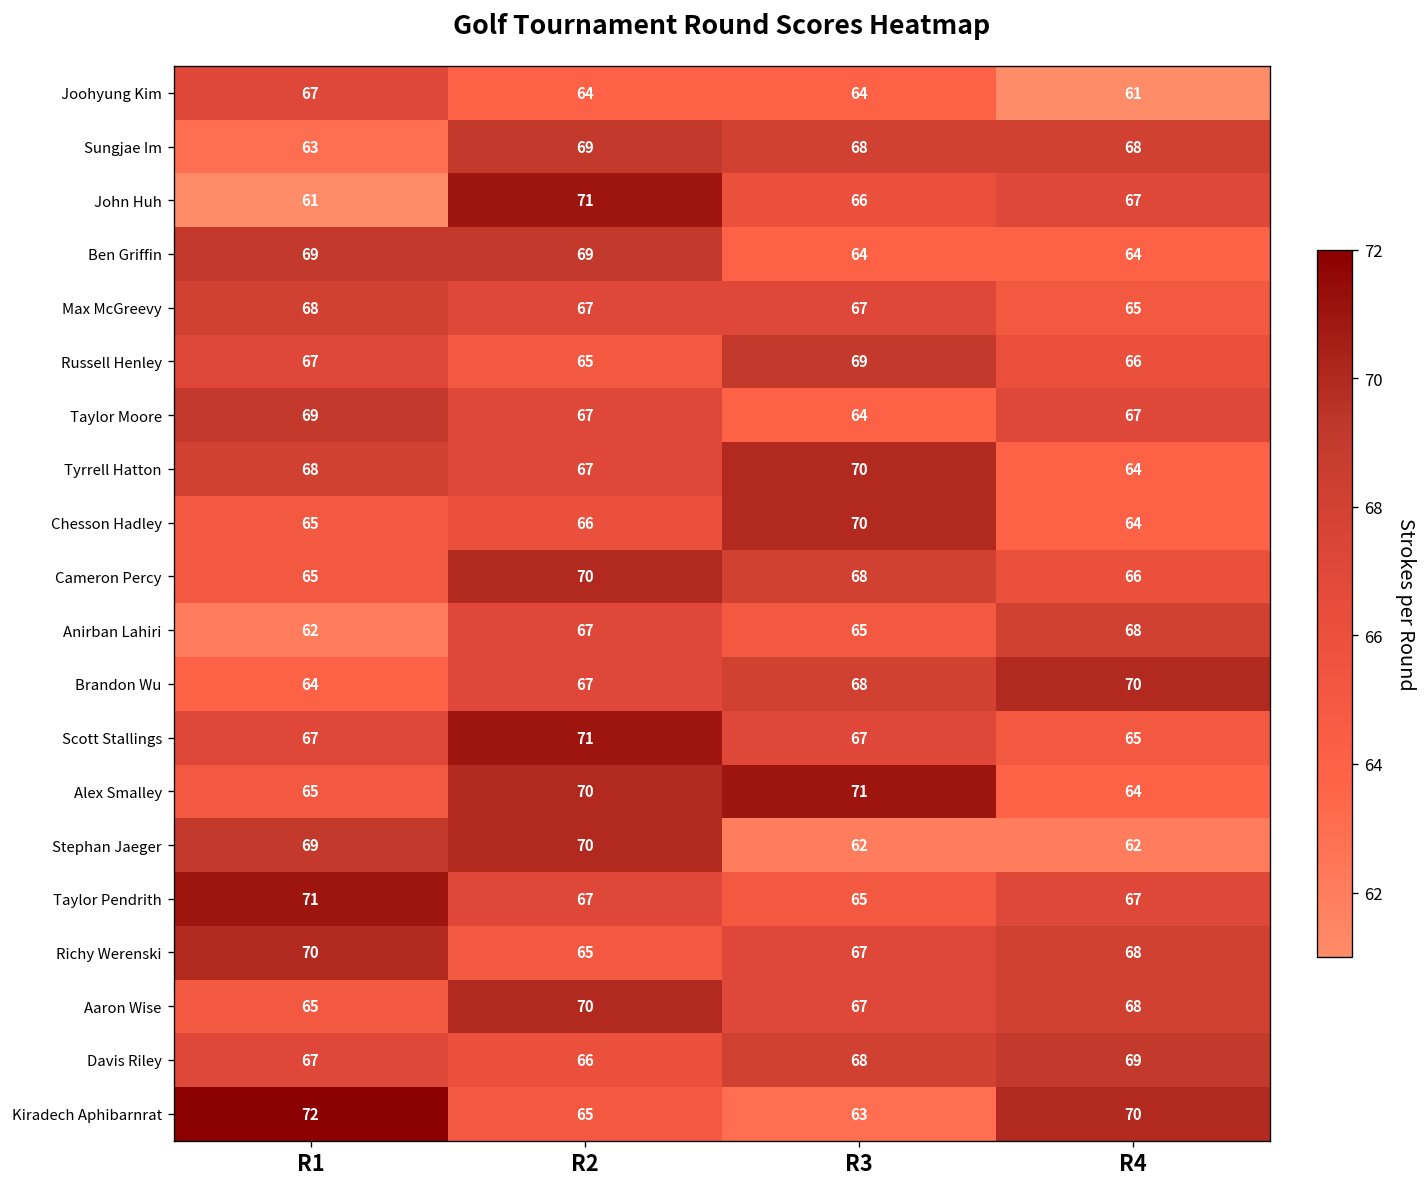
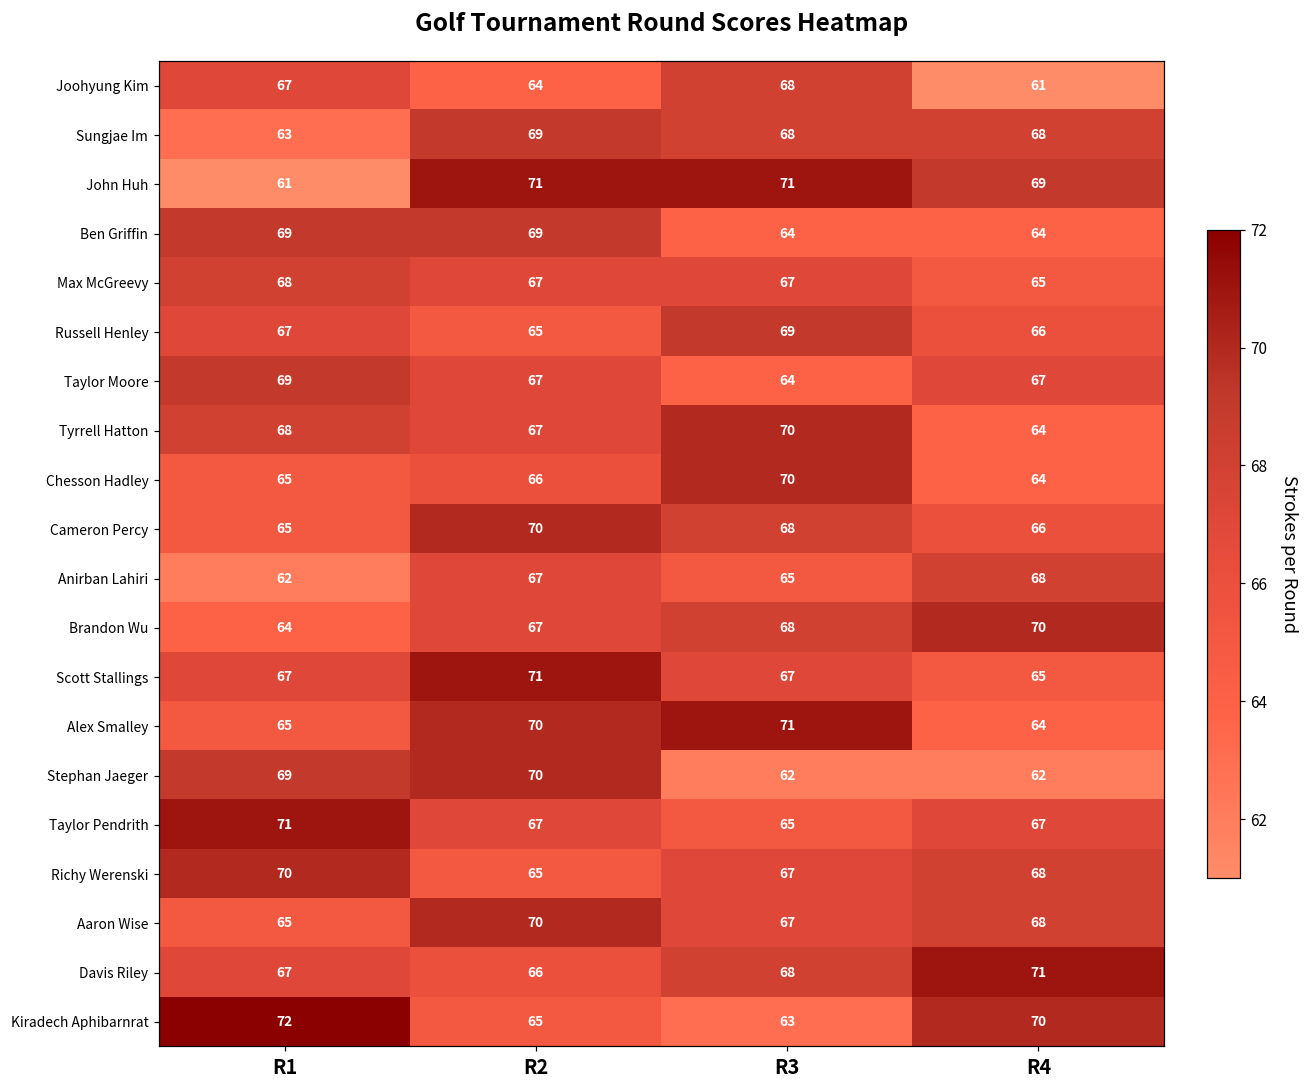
Joohyung Kim, R3: 64 -> 68
John Huh, R3: 66 -> 71
John Huh, R4: 67 -> 69
Davis Riley, R4: 69 -> 71
